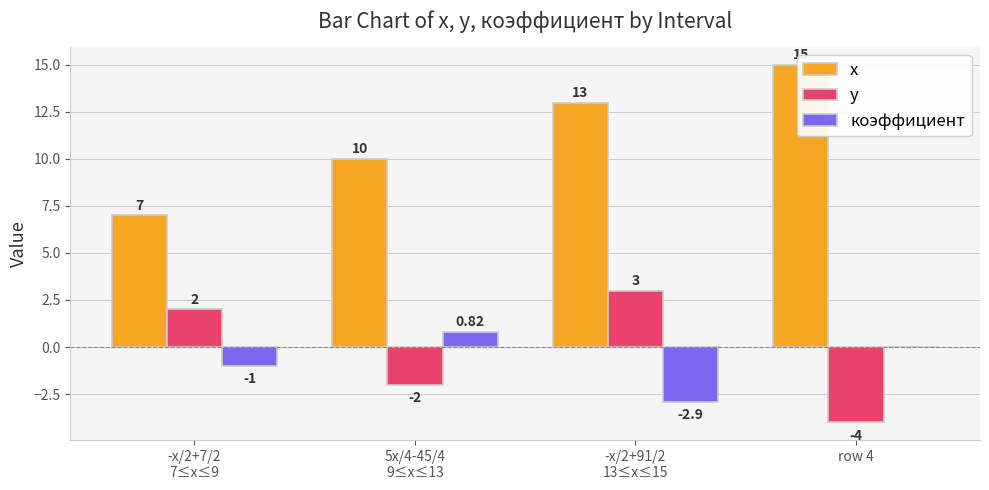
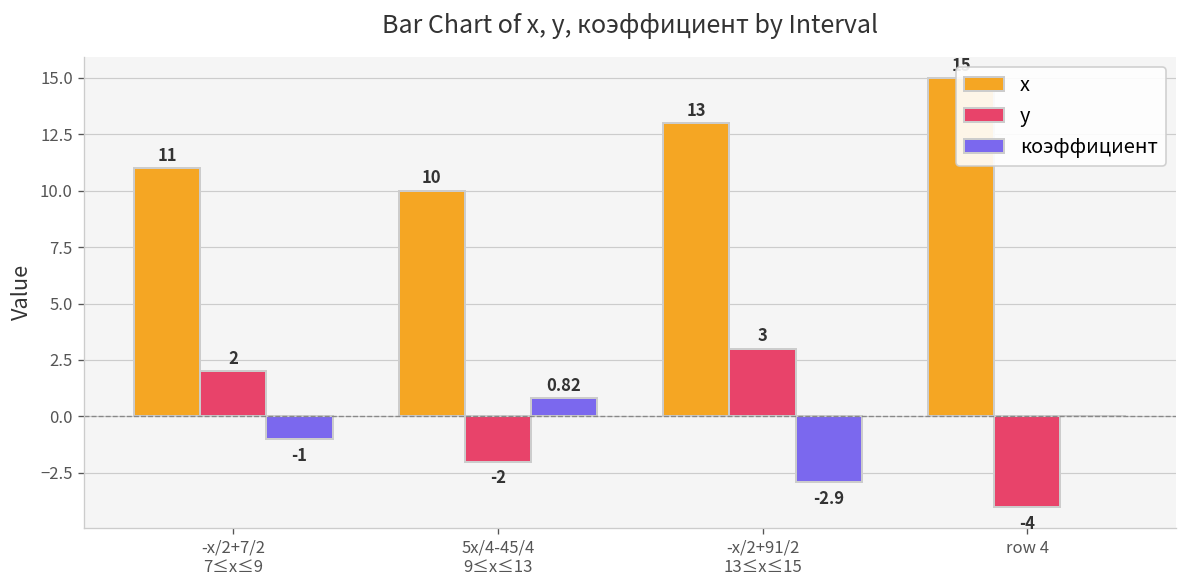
x, -x/2+7/2 7≤x≤9: 7 -> 11
